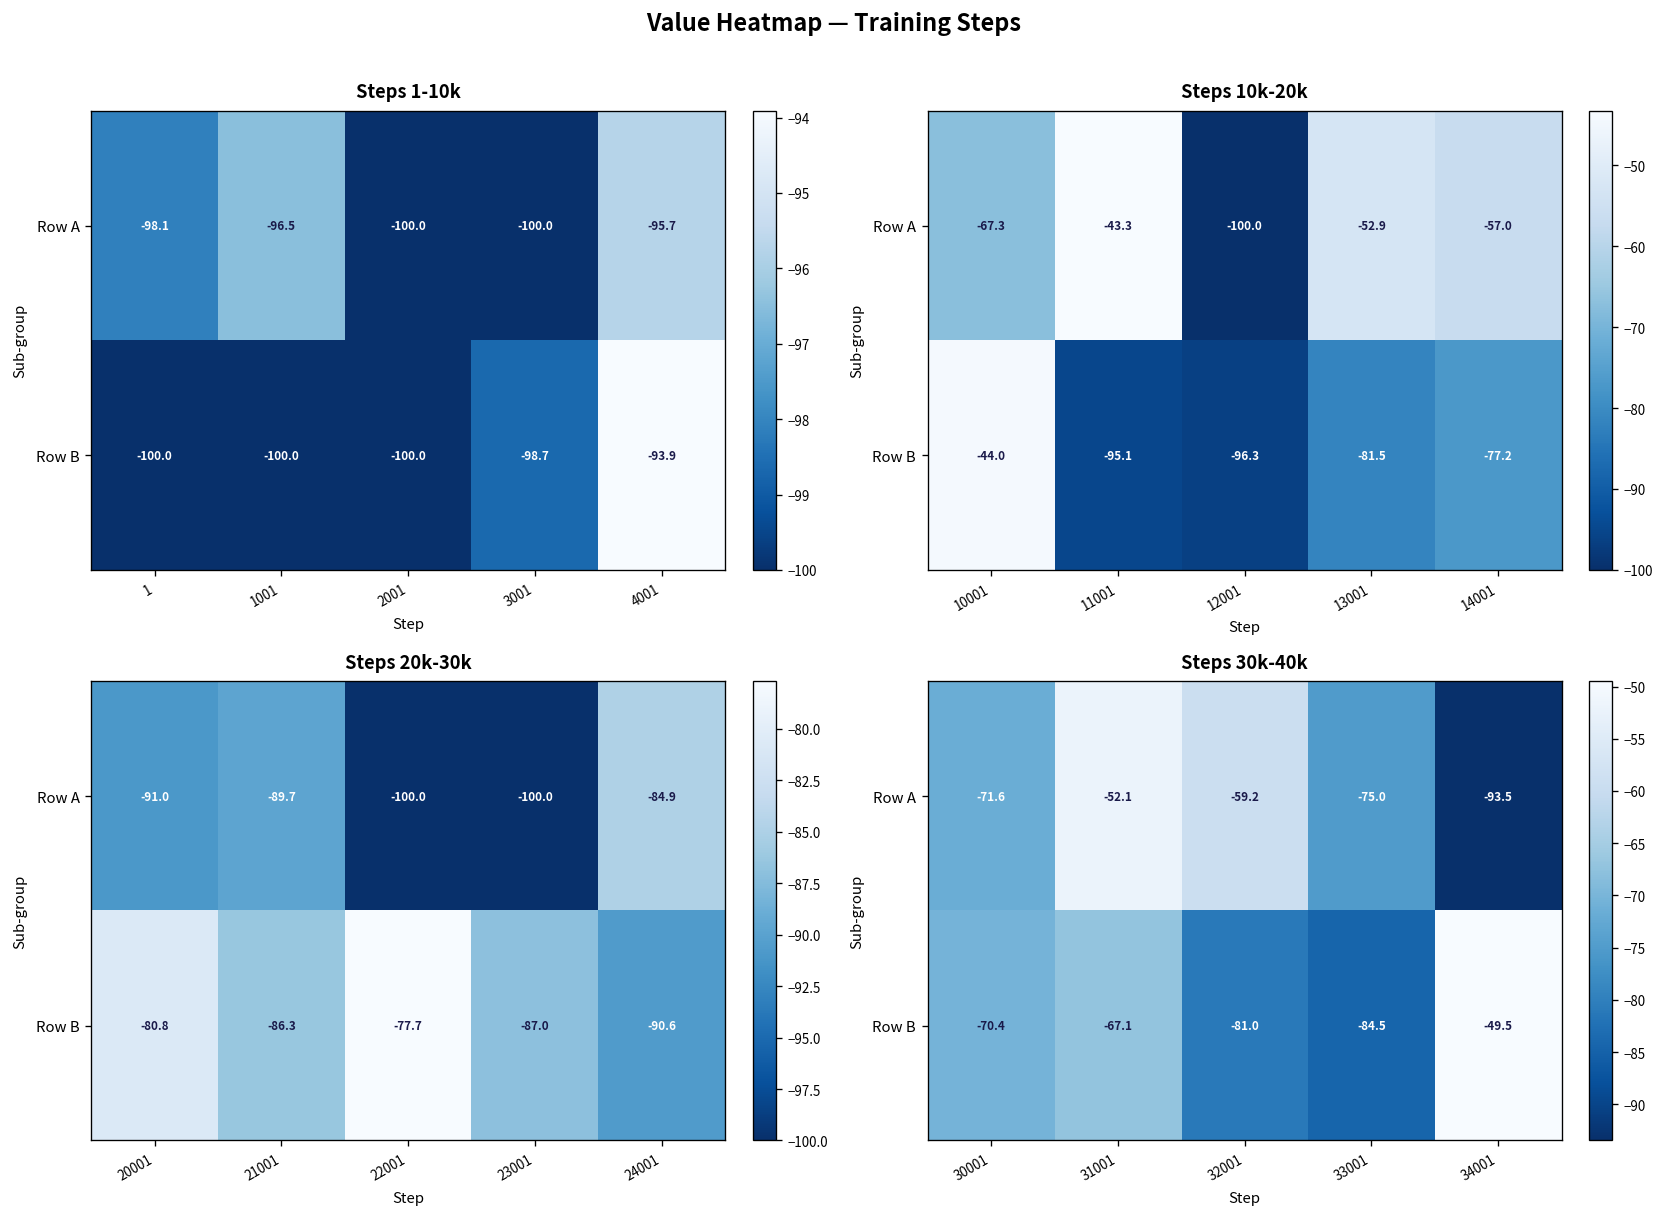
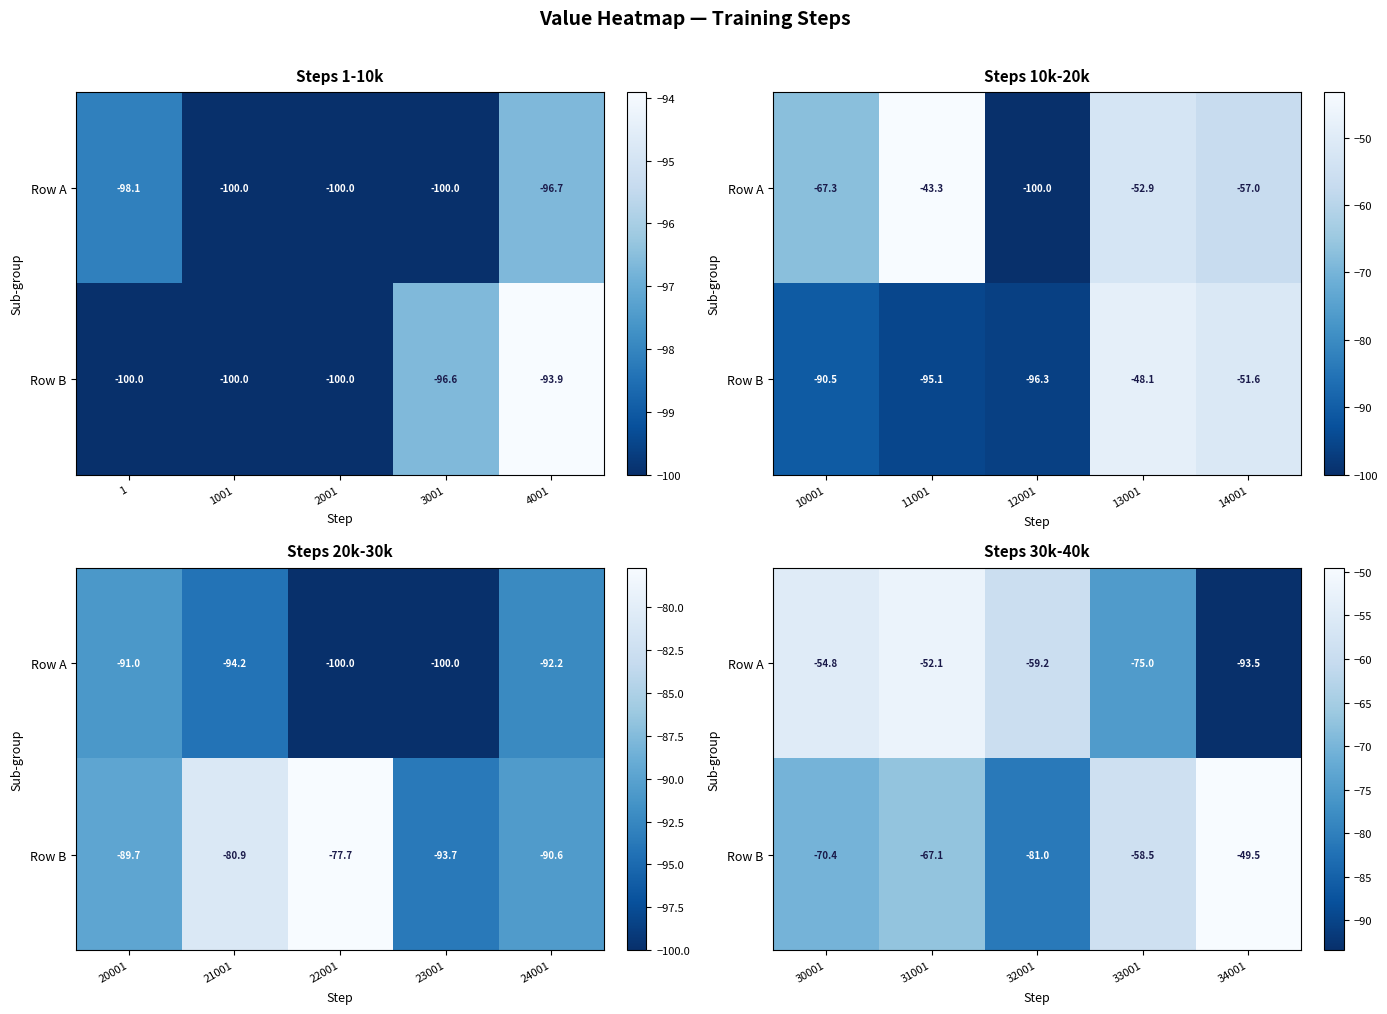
Steps 1-10k, Row A, 1001: -96.5 -> -100.0
Steps 1-10k, Row A, 4001: -95.7 -> -96.7
Steps 1-10k, Row B, 3001: -98.7 -> -96.6
Steps 10k-20k, Row B, 10001: -44.0 -> -90.5
Steps 10k-20k, Row B, 13001: -81.5 -> -48.1
Steps 10k-20k, Row B, 14001: -77.2 -> -51.6
Steps 20k-30k, Row A, 21001: -89.7 -> -94.2
Steps 20k-30k, Row A, 24001: -84.9 -> -92.2
Steps 20k-30k, Row B, 20001: -80.8 -> -89.7
Steps 20k-30k, Row B, 21001: -86.3 -> -80.9
Steps 20k-30k, Row B, 23001: -87.0 -> -93.7
Steps 30k-40k, Row A, 30001: -71.6 -> -54.8
Steps 30k-40k, Row B, 33001: -84.5 -> -58.5
